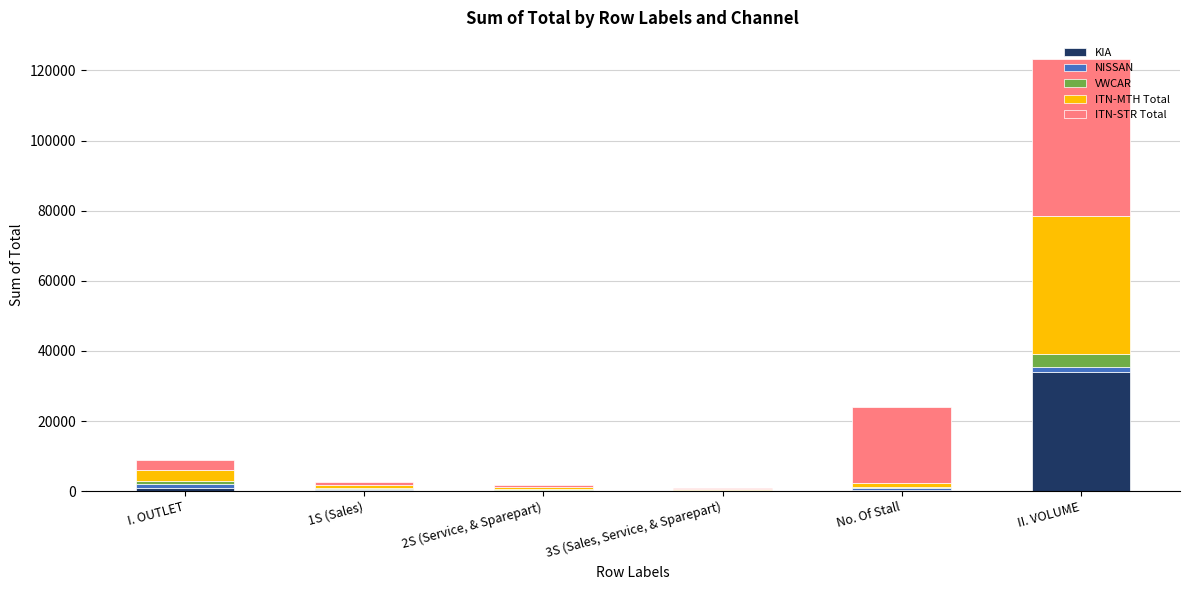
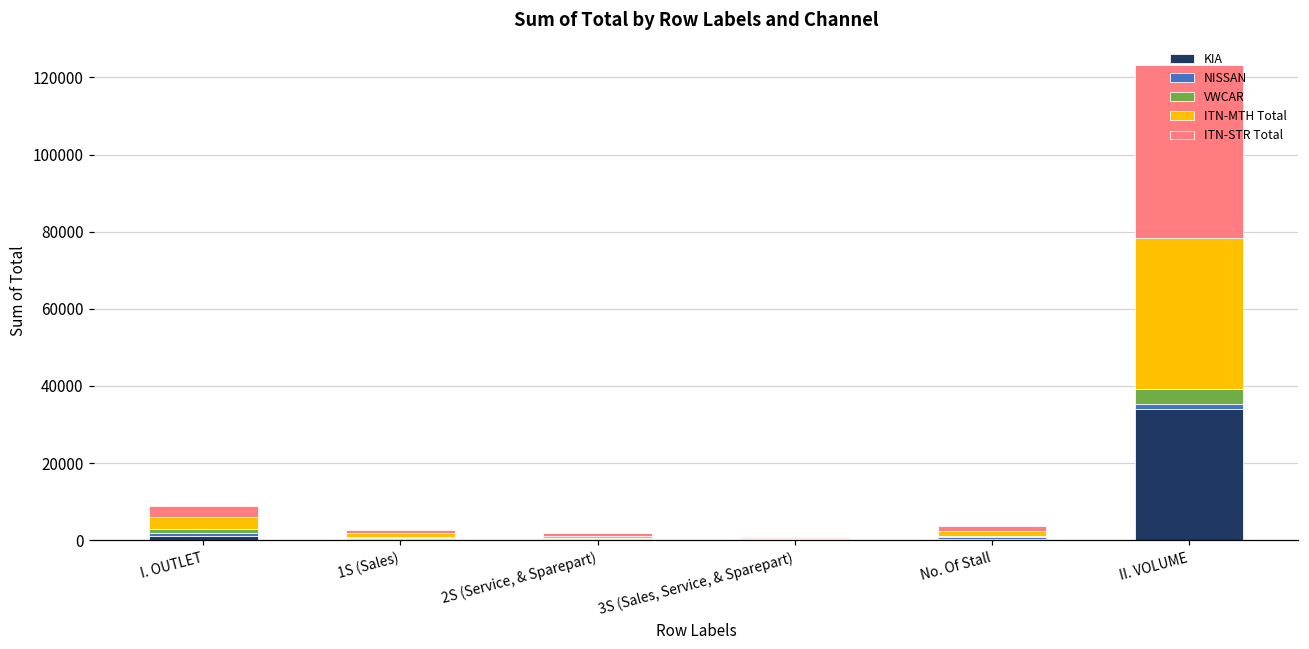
ITN-STR Total, No. Of Stall: 22000 -> 1000
